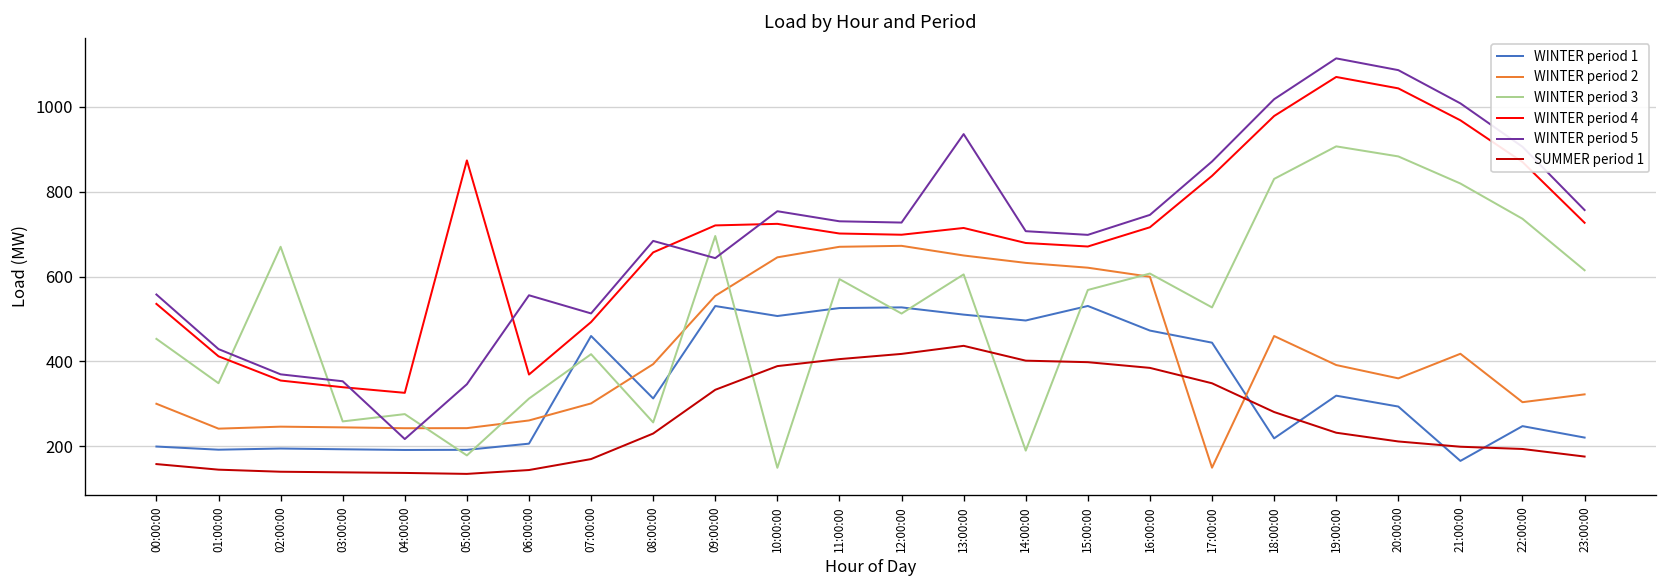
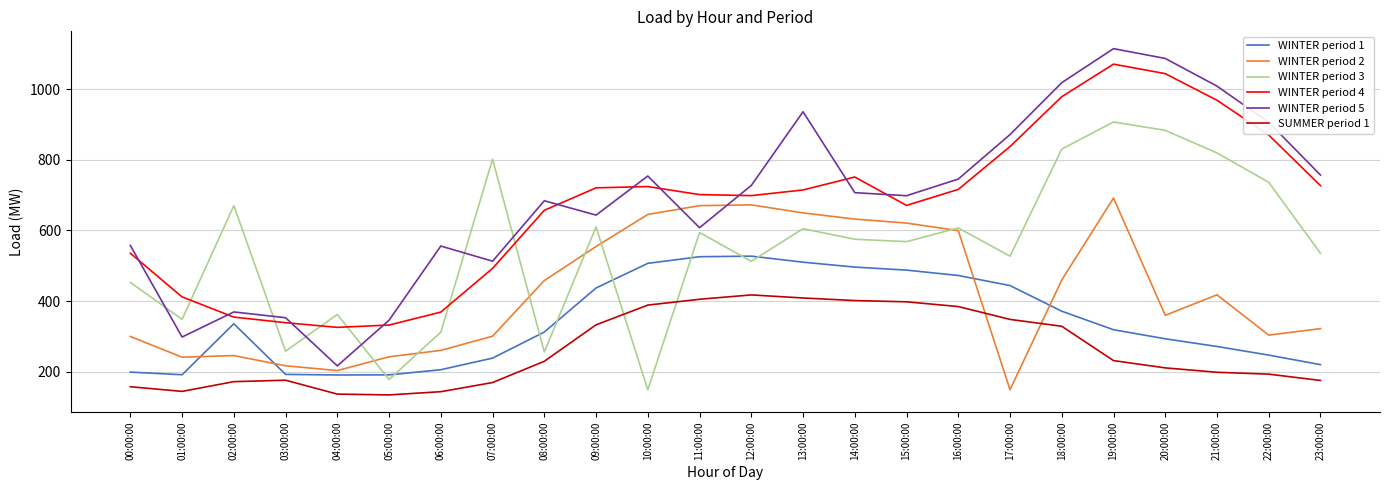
WINTER period 5, 01:00:00: 430 -> 300
WINTER period 1, 02:00:00: 190 -> 340
SUMMER period 1, 02:00:00: 140 -> 170
WINTER period 2, 03:00:00: 240 -> 220
SUMMER period 1, 03:00:00: 140 -> 180
WINTER period 2, 04:00:00: 240 -> 200
WINTER period 3, 04:00:00: 280 -> 360
WINTER period 4, 05:00:00: 870 -> 330
WINTER period 1, 07:00:00: 460 -> 240
WINTER period 3, 07:00:00: 420 -> 800
WINTER period 2, 08:00:00: 390 -> 460
WINTER period 1, 09:00:00: 530 -> 440
WINTER period 3, 09:00:00: 700 -> 610
WINTER period 5, 11:00:00: 730 -> 610
SUMMER period 1, 13:00:00: 440 -> 410
WINTER period 3, 14:00:00: 190 -> 580
WINTER period 4, 14:00:00: 680 -> 750
WINTER period 1, 15:00:00: 530 -> 490
WINTER period 1, 18:00:00: 220 -> 370
SUMMER period 1, 18:00:00: 280 -> 330
WINTER period 2, 19:00:00: 390 -> 690
WINTER period 1, 21:00:00: 170 -> 270
WINTER period 3, 23:00:00: 610 -> 540
